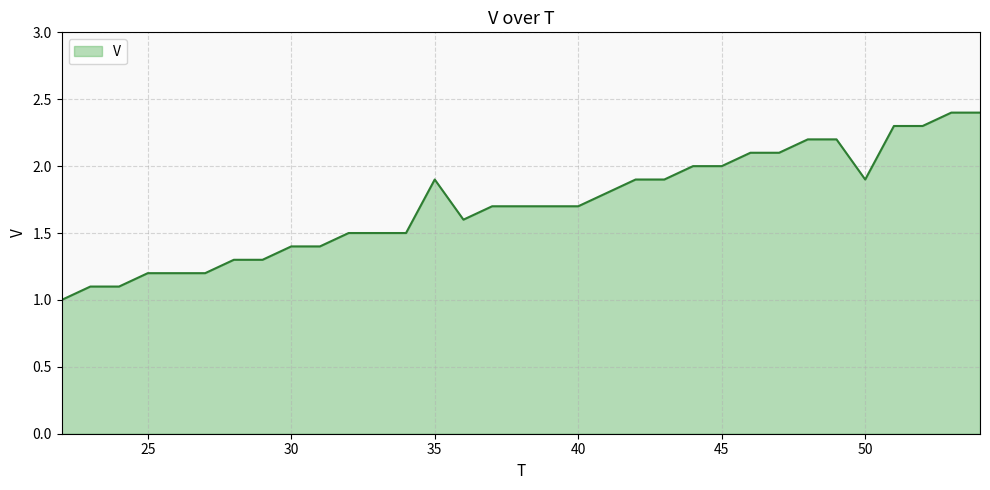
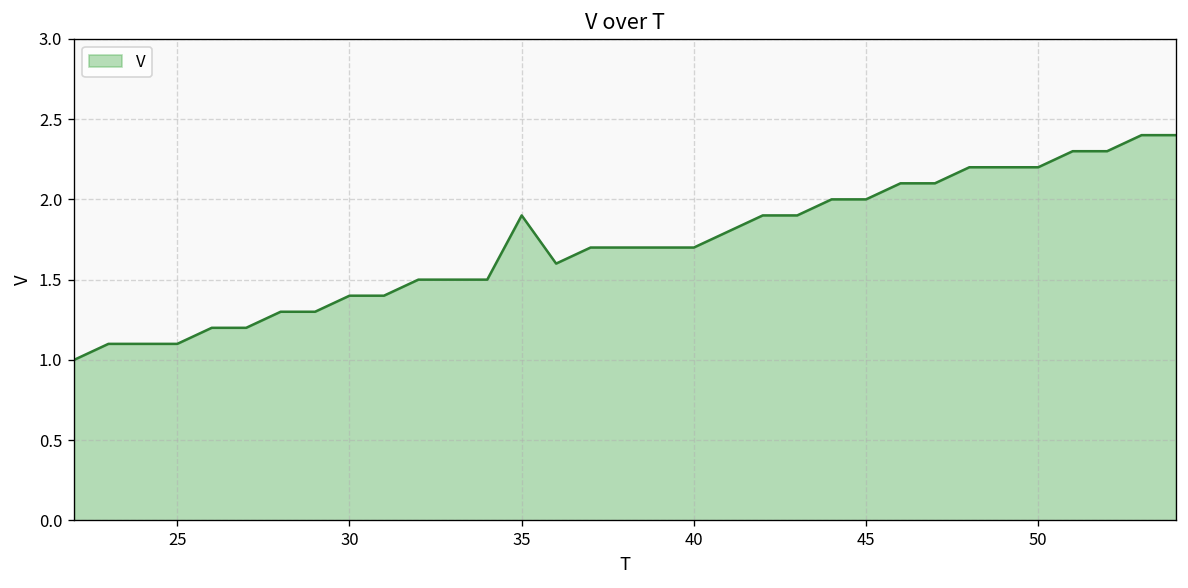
25: 1.2 -> 1.1
50: 1.9 -> 2.2
